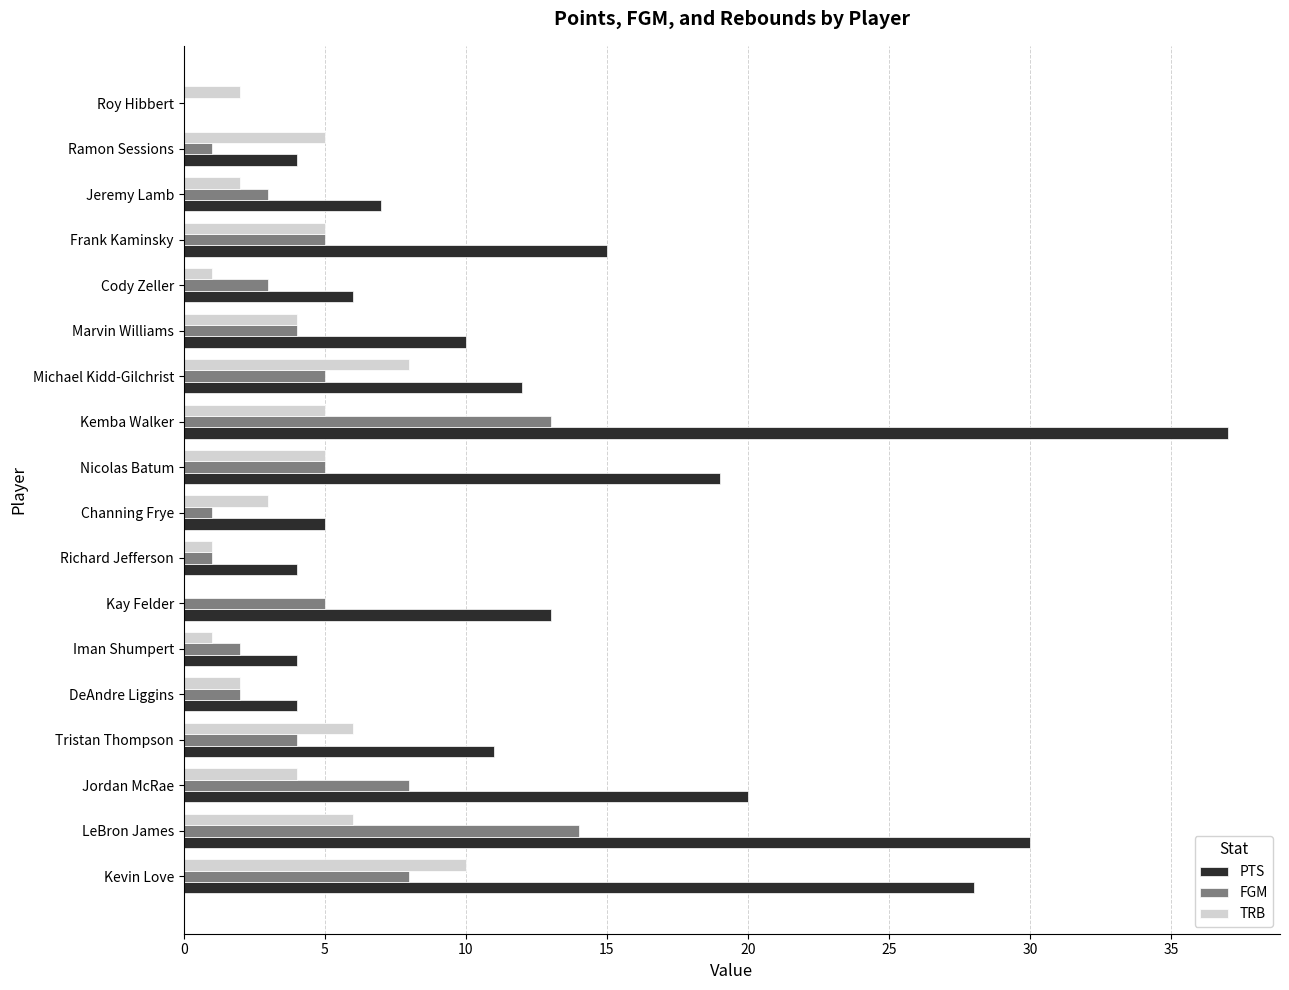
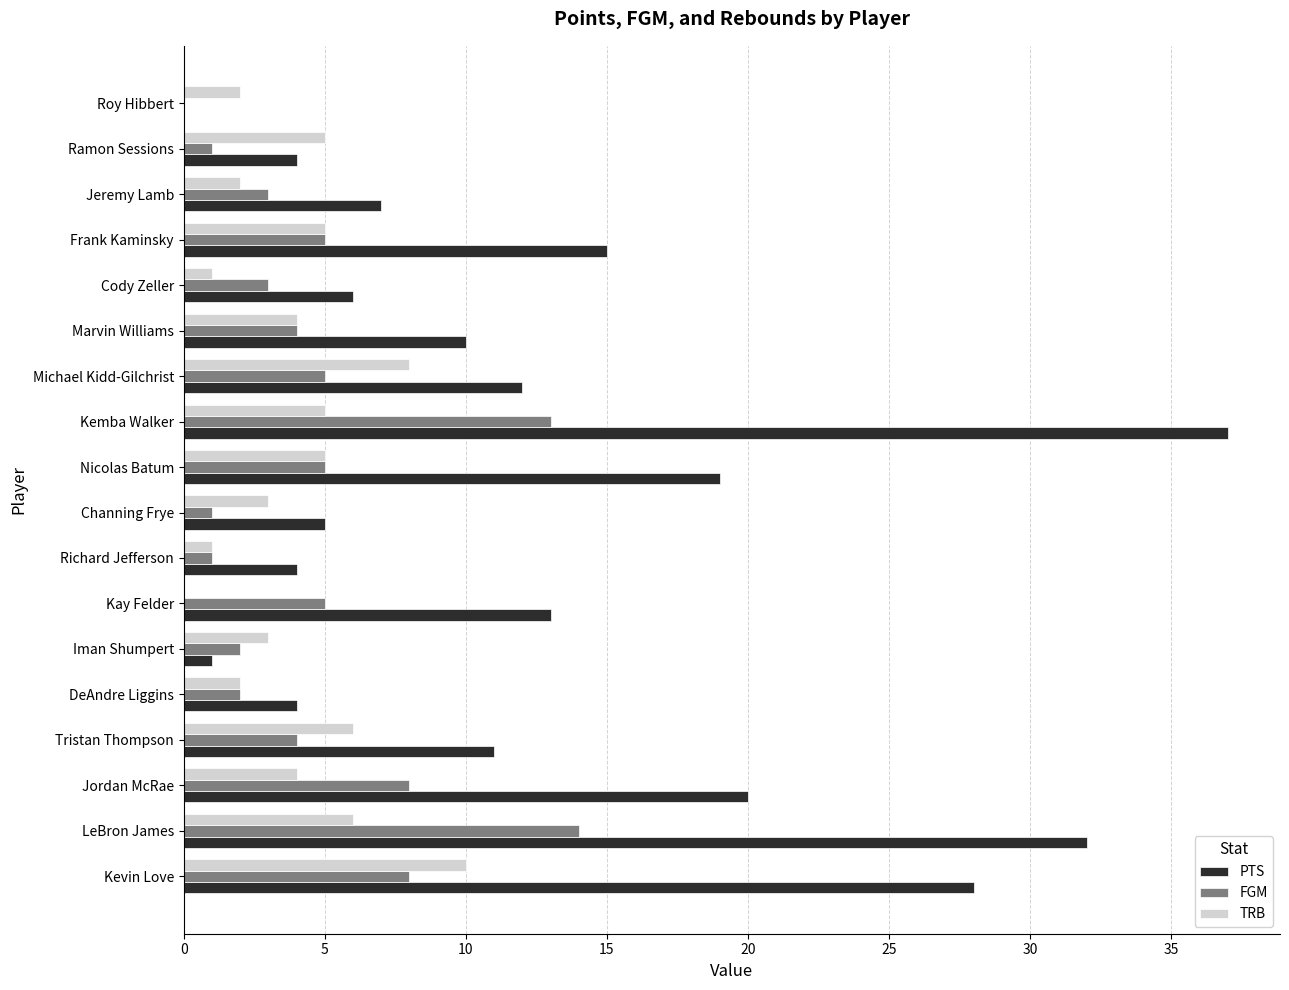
TRB, Iman Shumpert: 1 -> 3
PTS, Iman Shumpert: 4 -> 1
PTS, LeBron James: 30 -> 32
